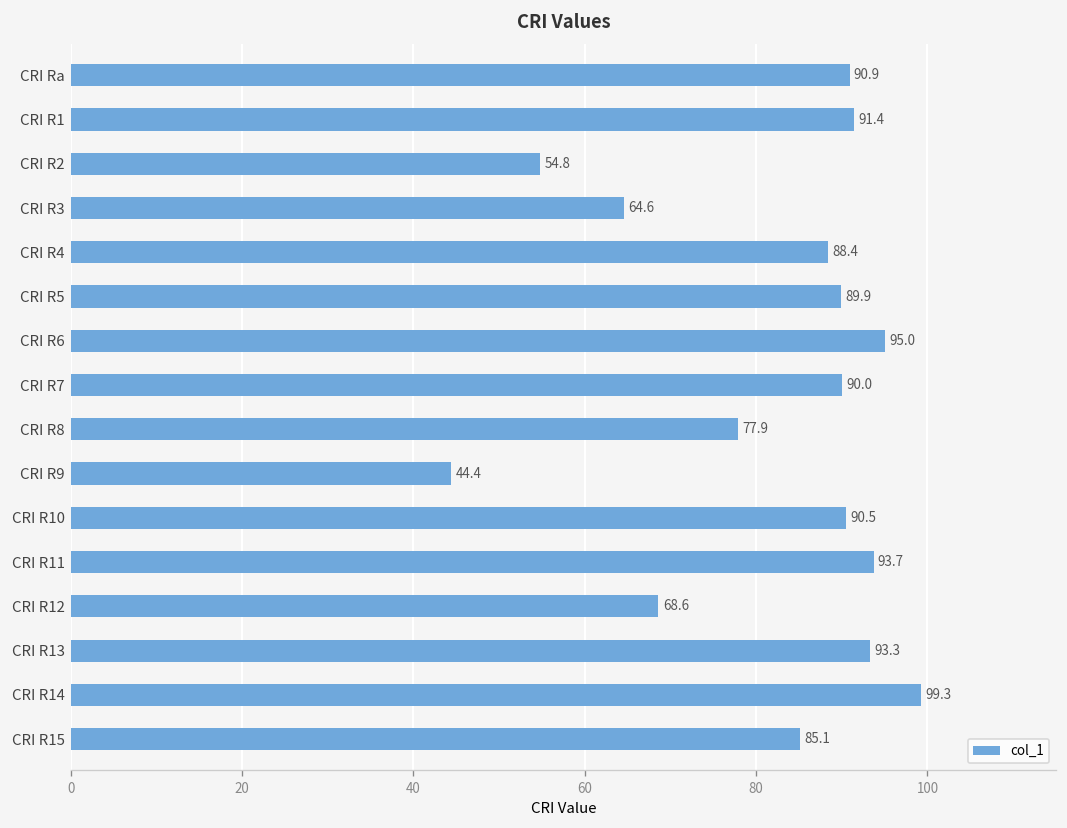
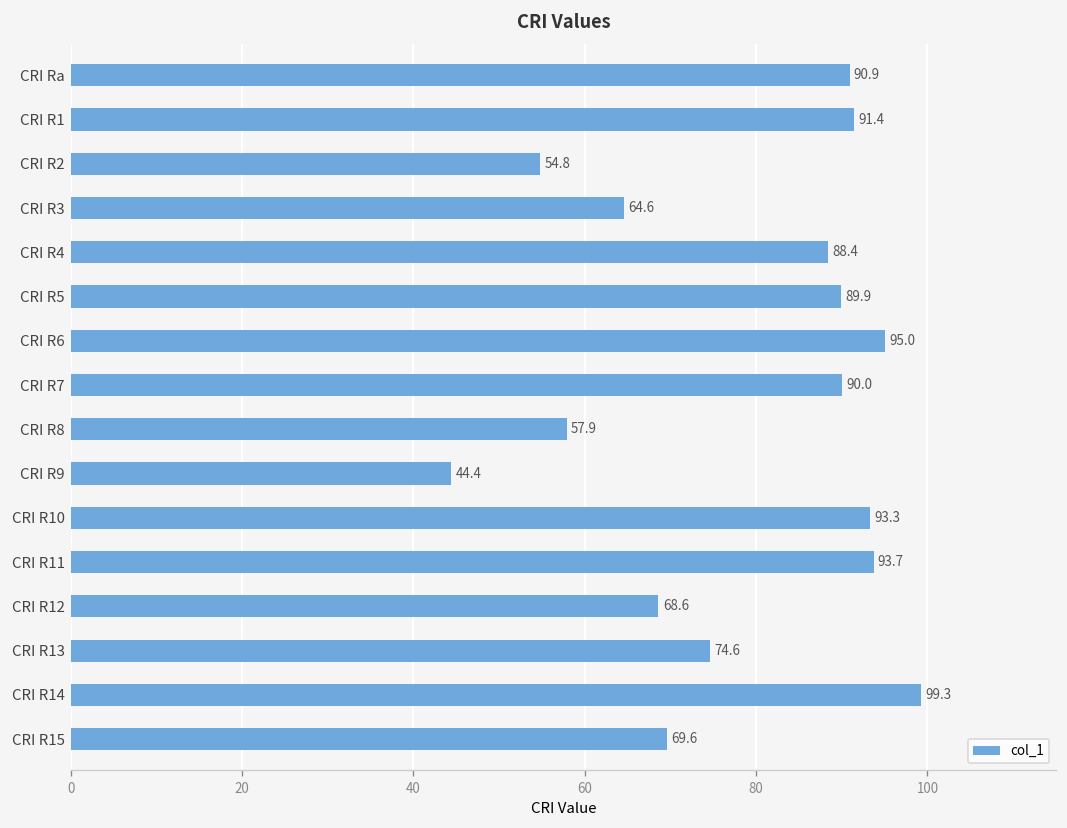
CRI R8: 77.9 -> 57.9
CRI R10: 90.5 -> 93.3
CRI R13: 93.3 -> 74.6
CRI R15: 85.1 -> 69.6
